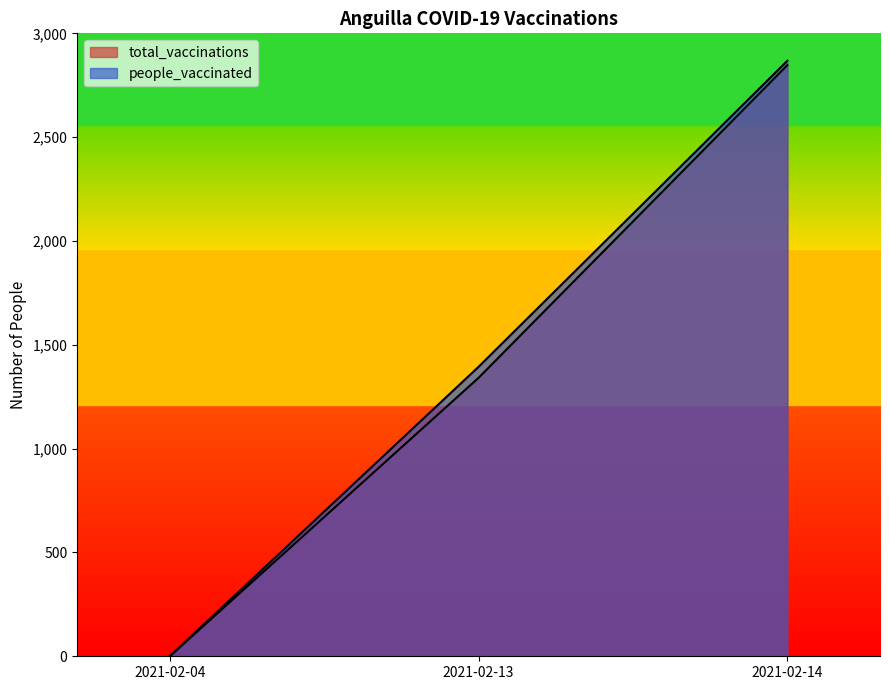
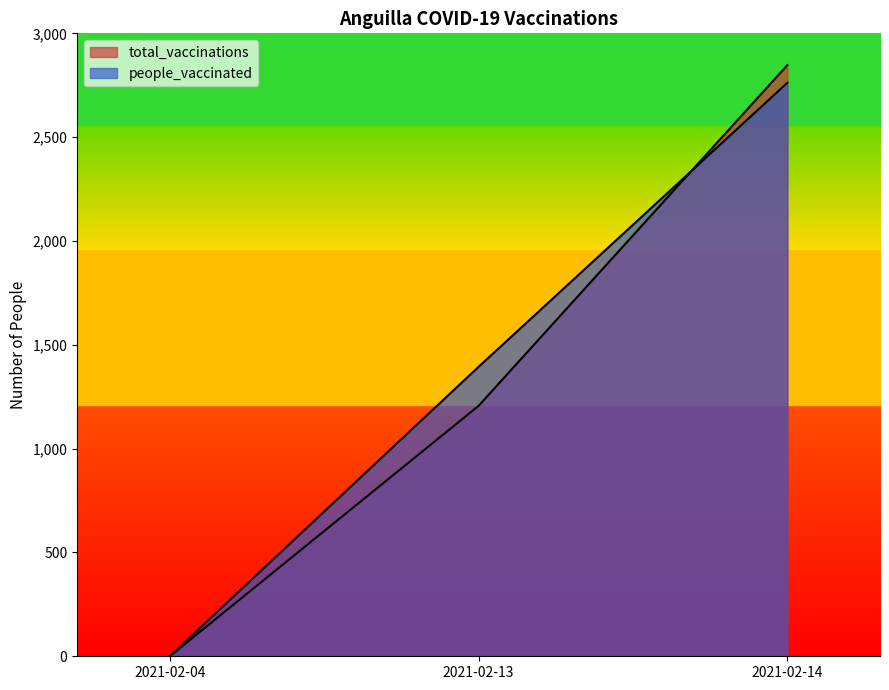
total_vaccinations, 2021-02-13: 1,340 -> 1,210
people_vaccinated, 2021-02-14: 2,870 -> 2,760
